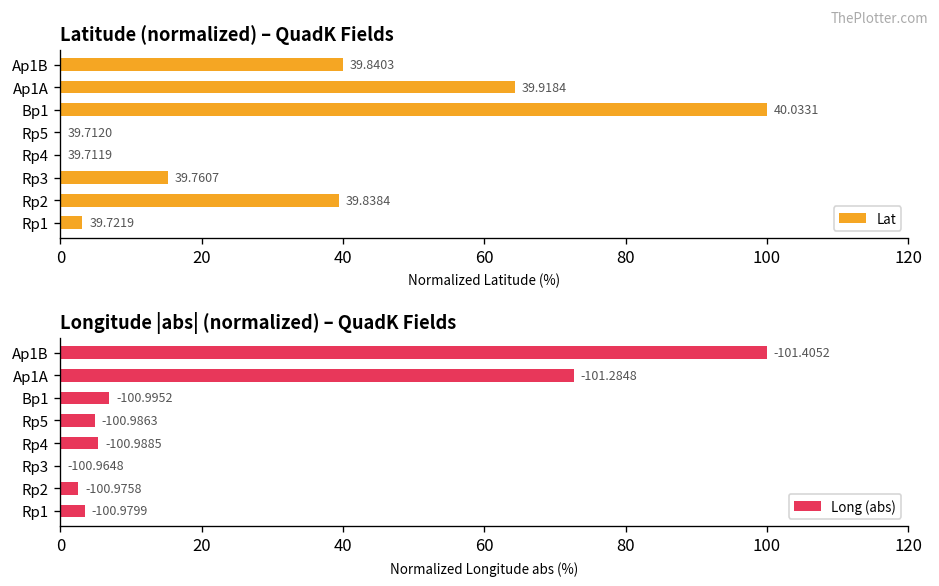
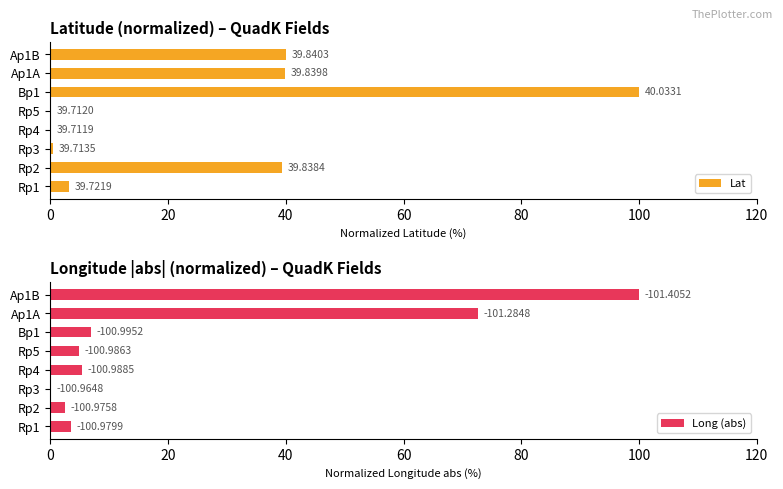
Latitude (normalized) – QuadK Fields, Ap1A: 39.9184 -> 39.8398
Latitude (normalized) – QuadK Fields, Rp3: 39.7607 -> 39.7135
